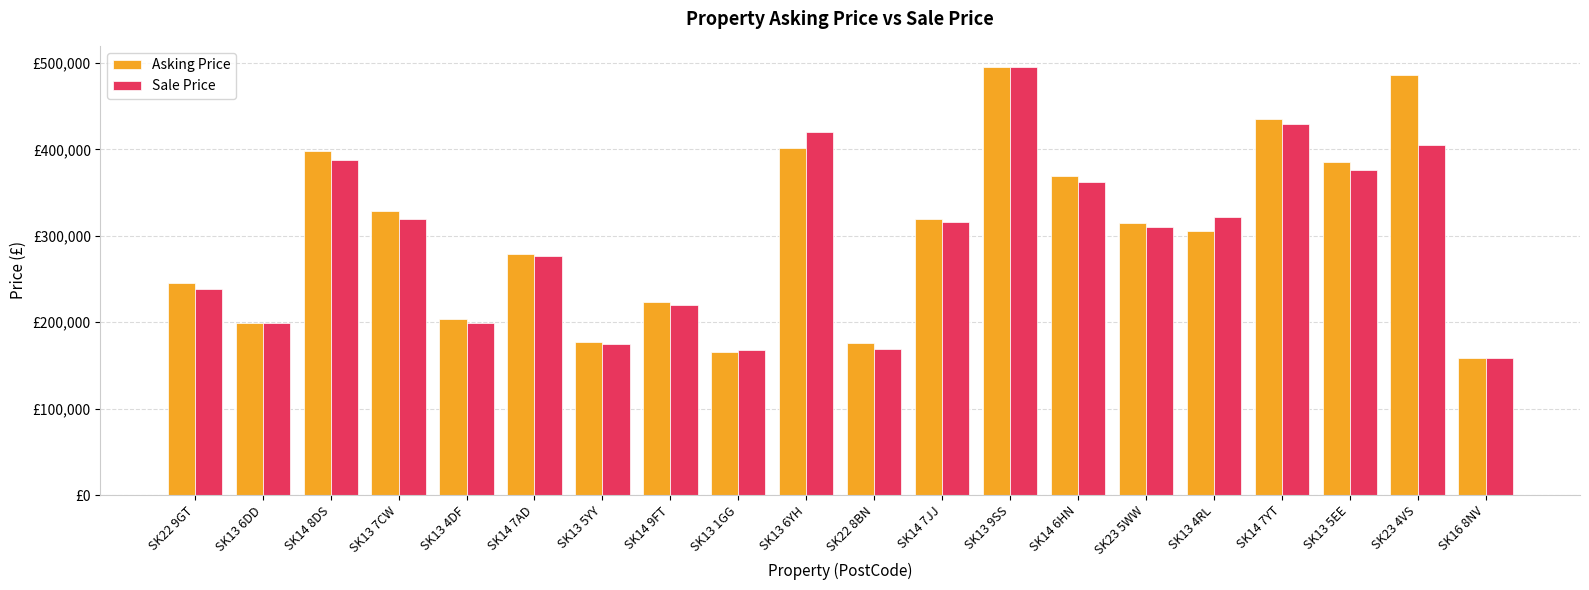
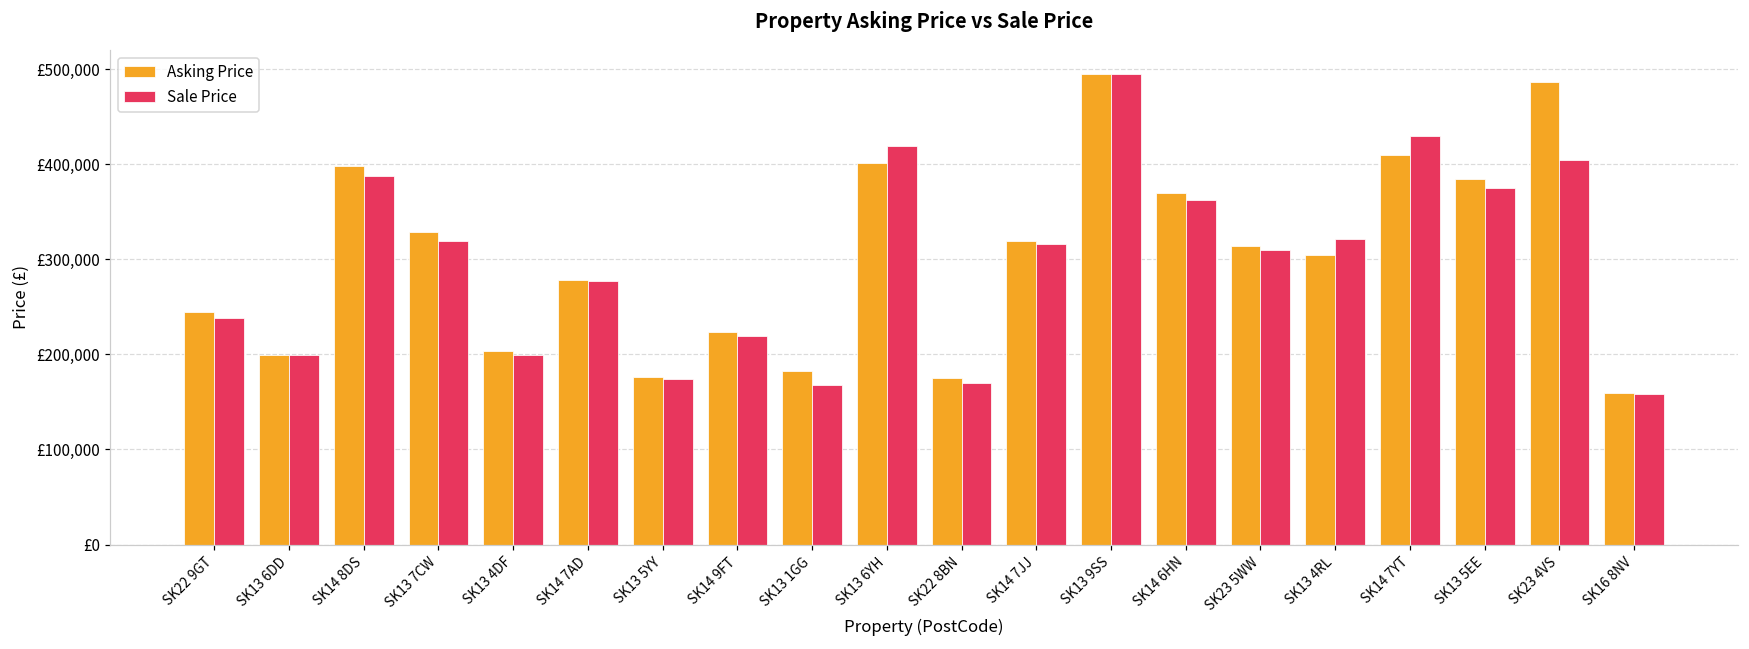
Asking Price, SK13 1GG: £170,000 -> £180,000
Asking Price, SK14 7YT: £440,000 -> £410,000
